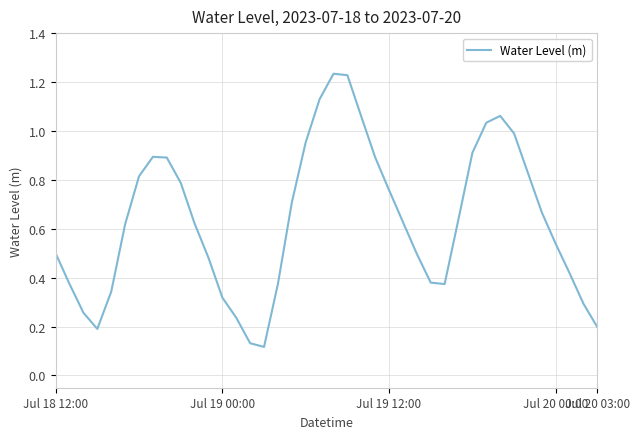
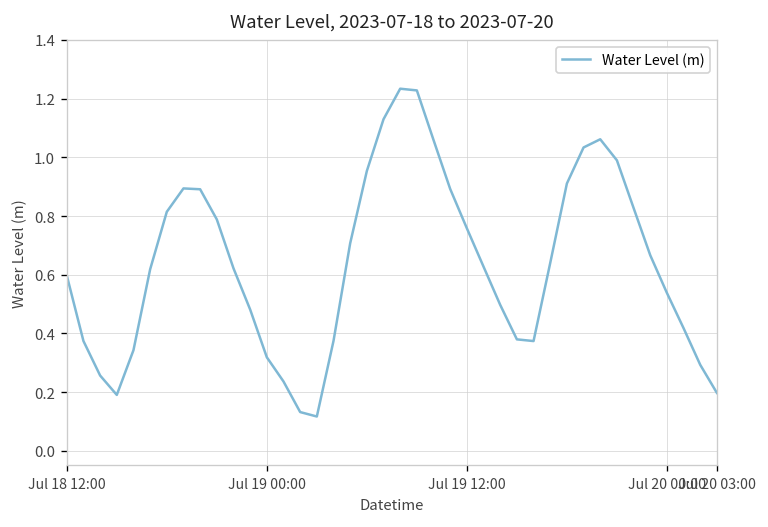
Jul 18 12:00: 0.50 -> 0.60
